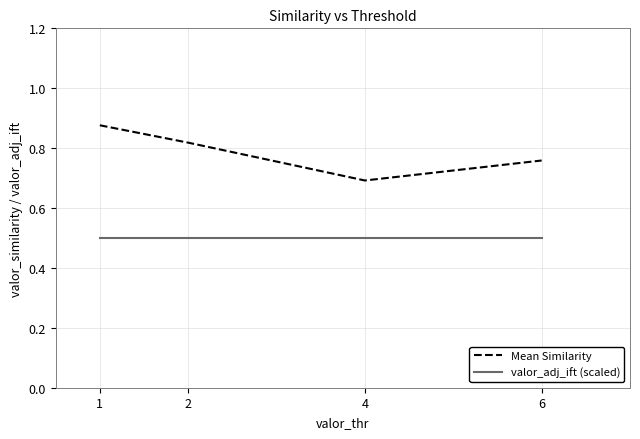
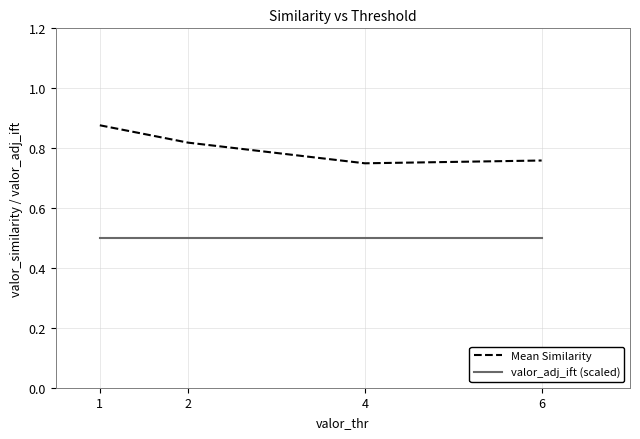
Mean Similarity, 4: 0.69 -> 0.75
